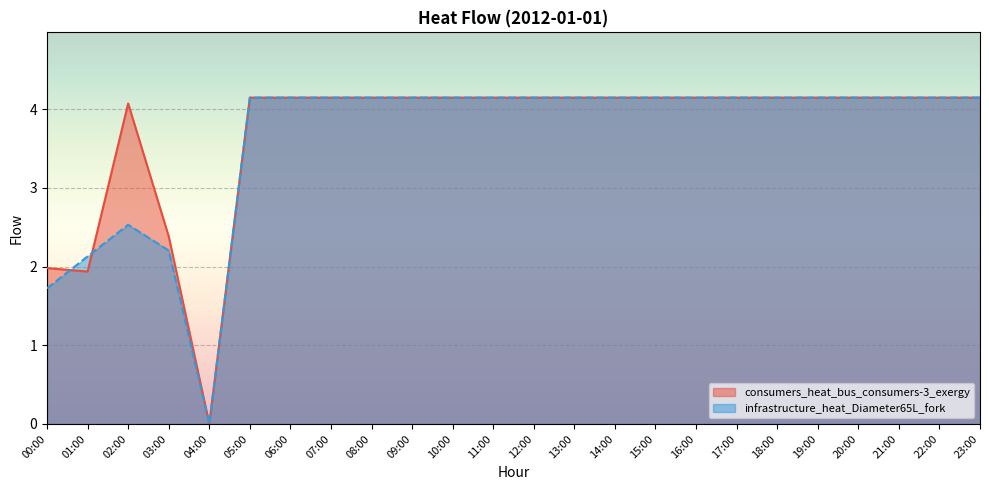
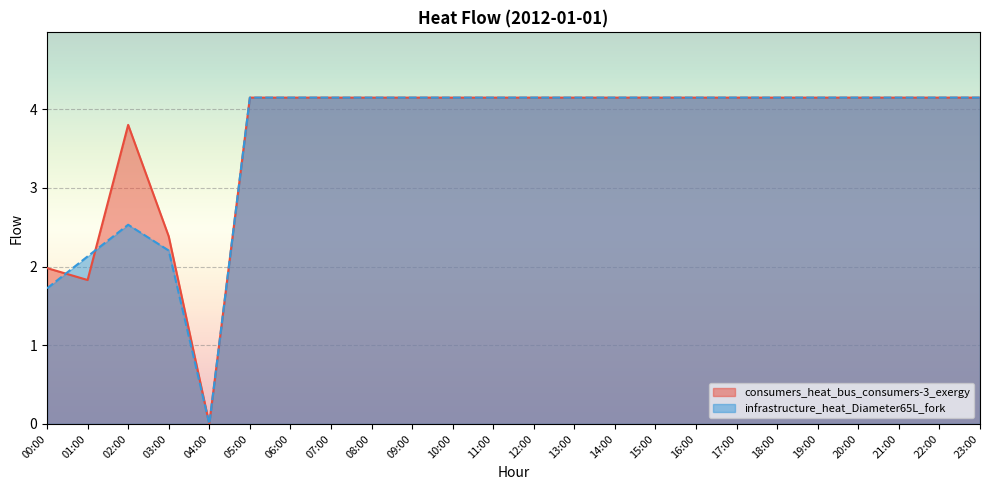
consumers_heat_bus_consumers-3_exergy, 01:00: 1.9 -> 1.8
consumers_heat_bus_consumers-3_exergy, 02:00: 4.1 -> 3.8
